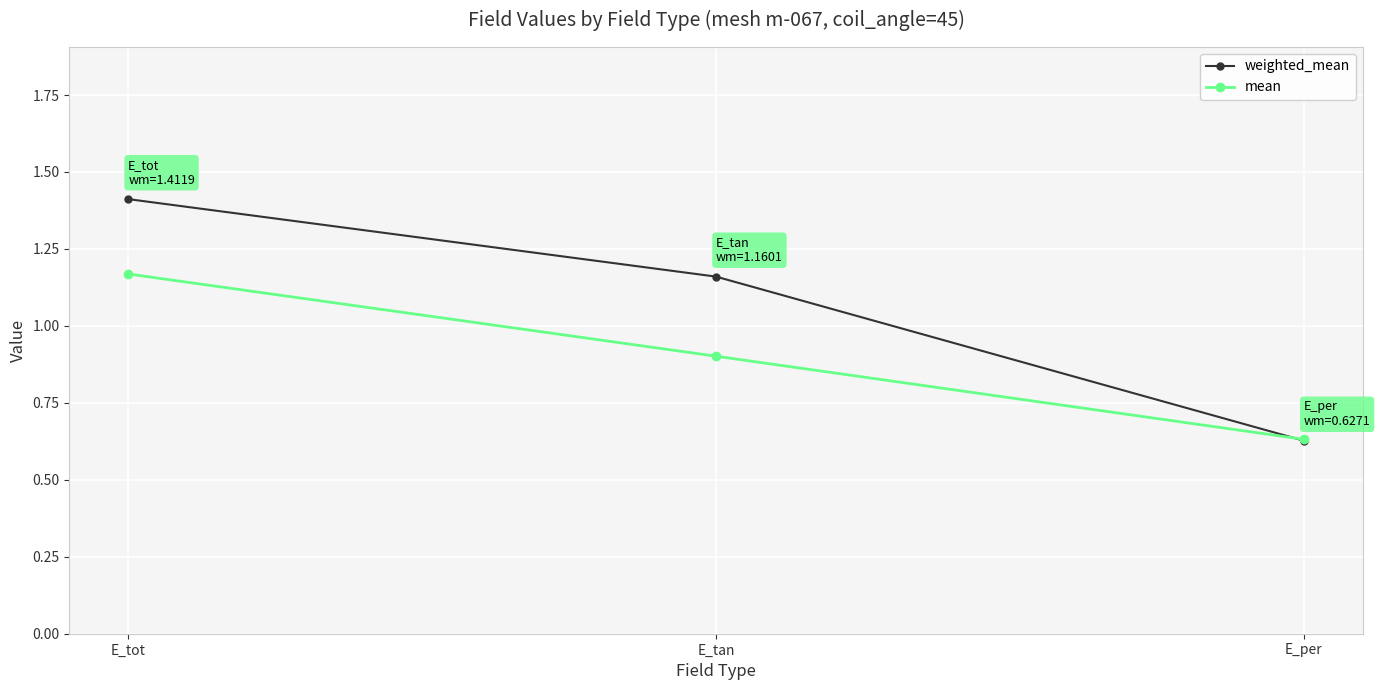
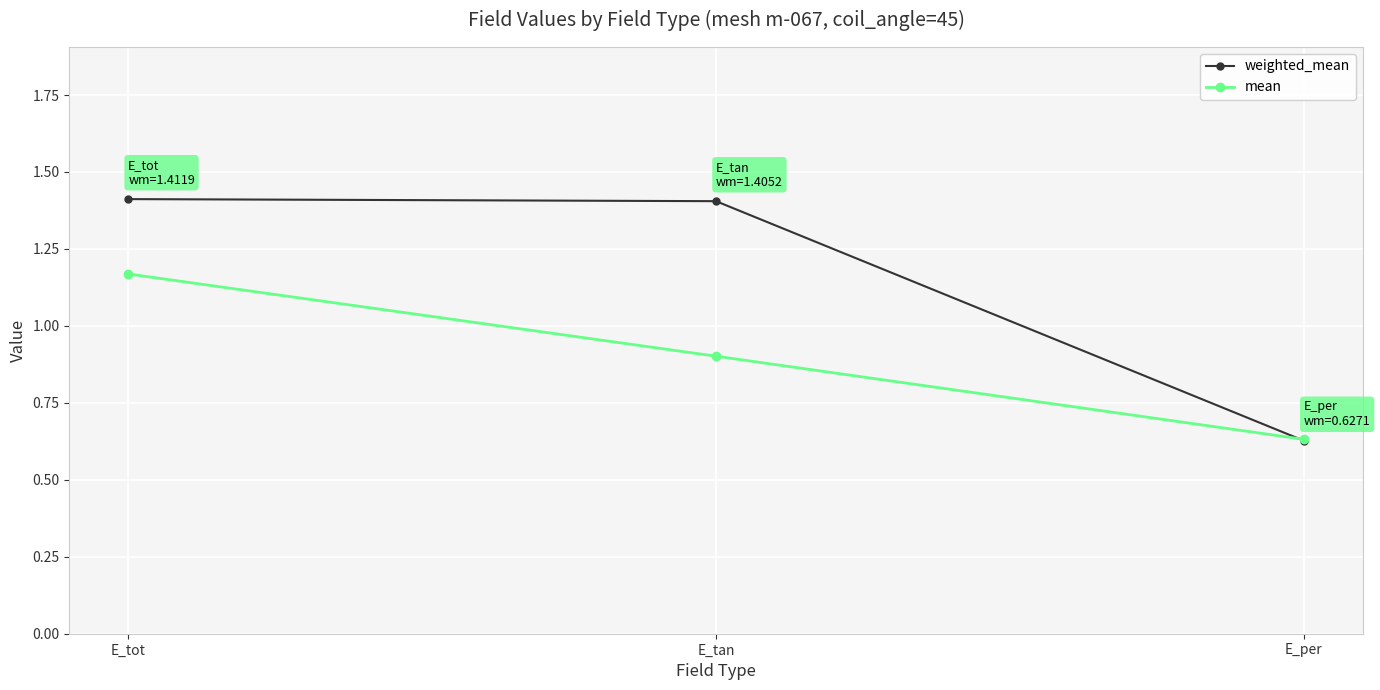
weighted_mean, E_tan: 1.1601 -> 1.4052
